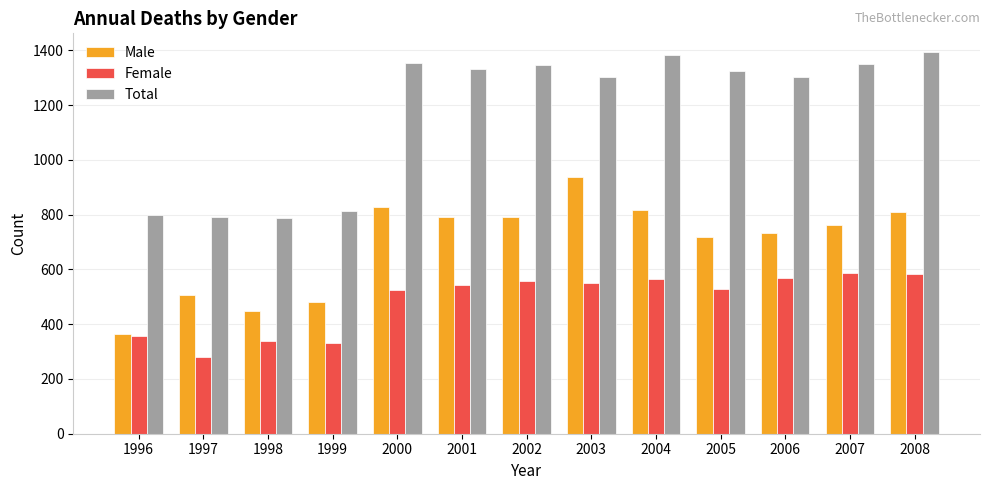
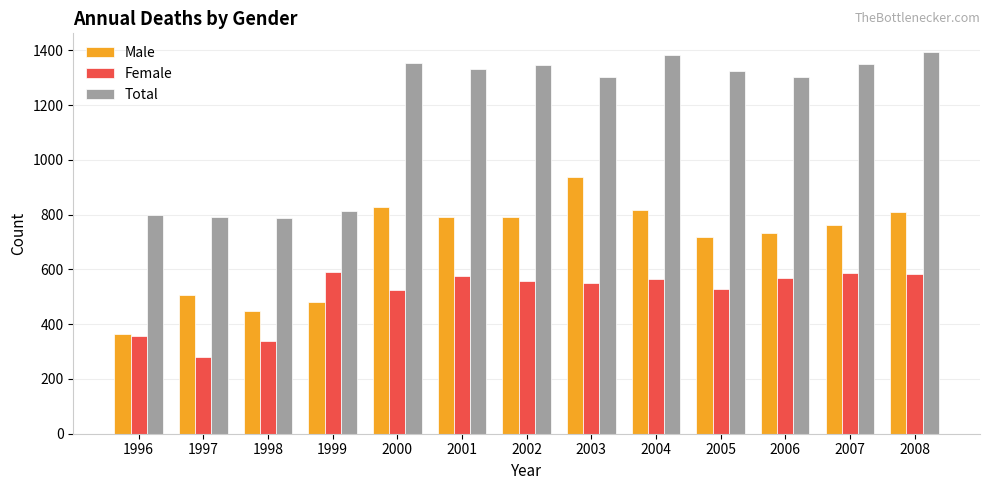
Female, 1999: 330 -> 590
Female, 2001: 540 -> 580
